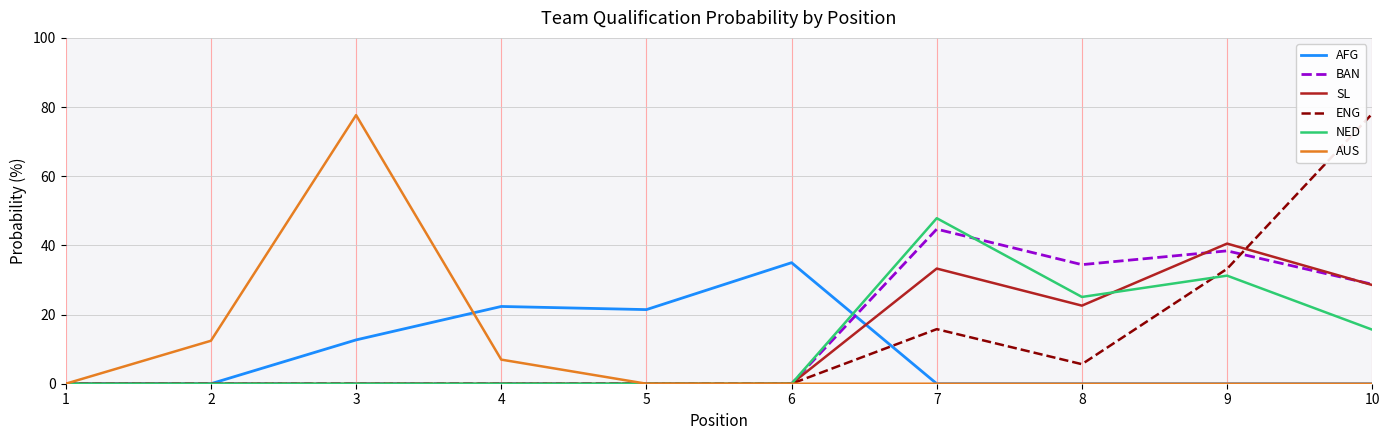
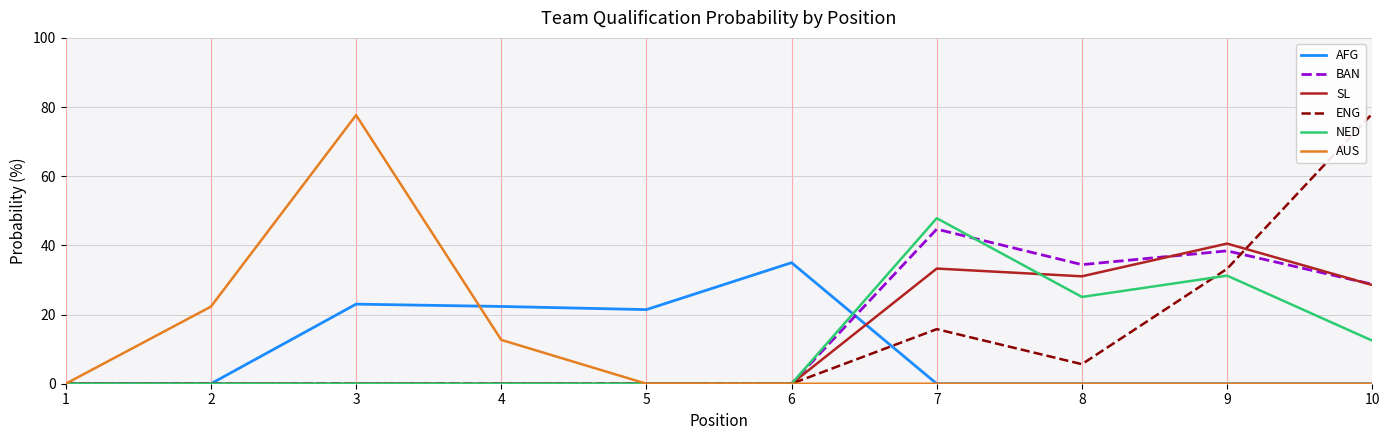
AUS, 2: 12 -> 22
AFG, 3: 13 -> 23
AUS, 4: 7 -> 13
SL, 8: 23 -> 31
NED, 10: 16 -> 12
